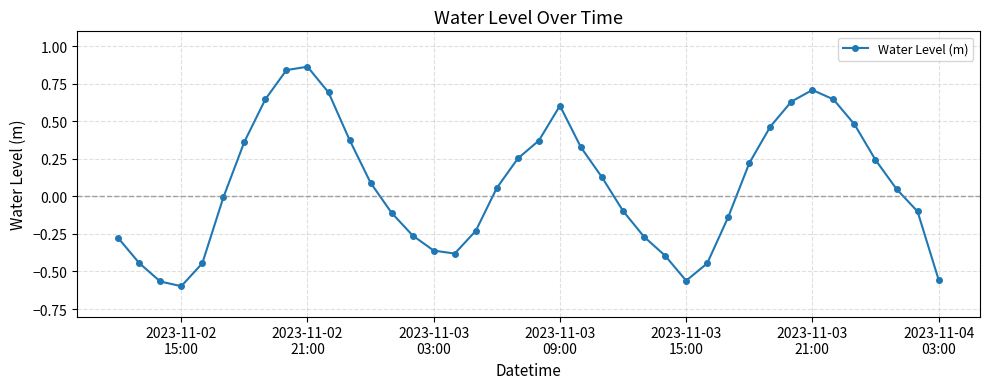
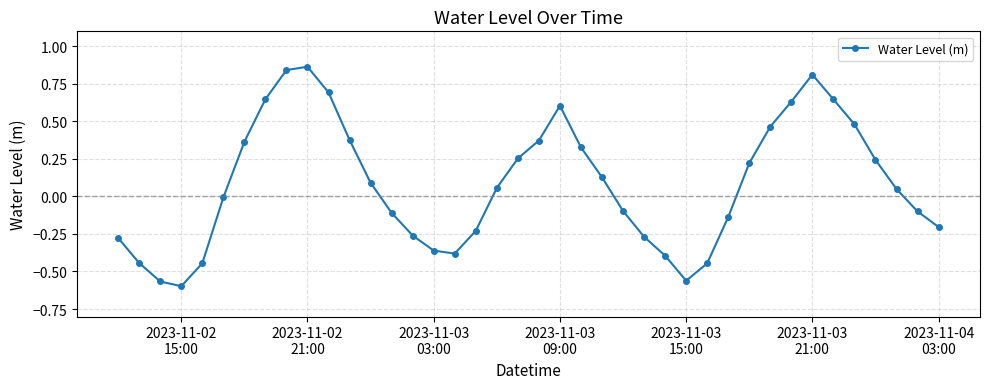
2023-11-03 21:00: 0.71 -> 0.81
2023-11-04 03:00: -0.55 -> -0.20
